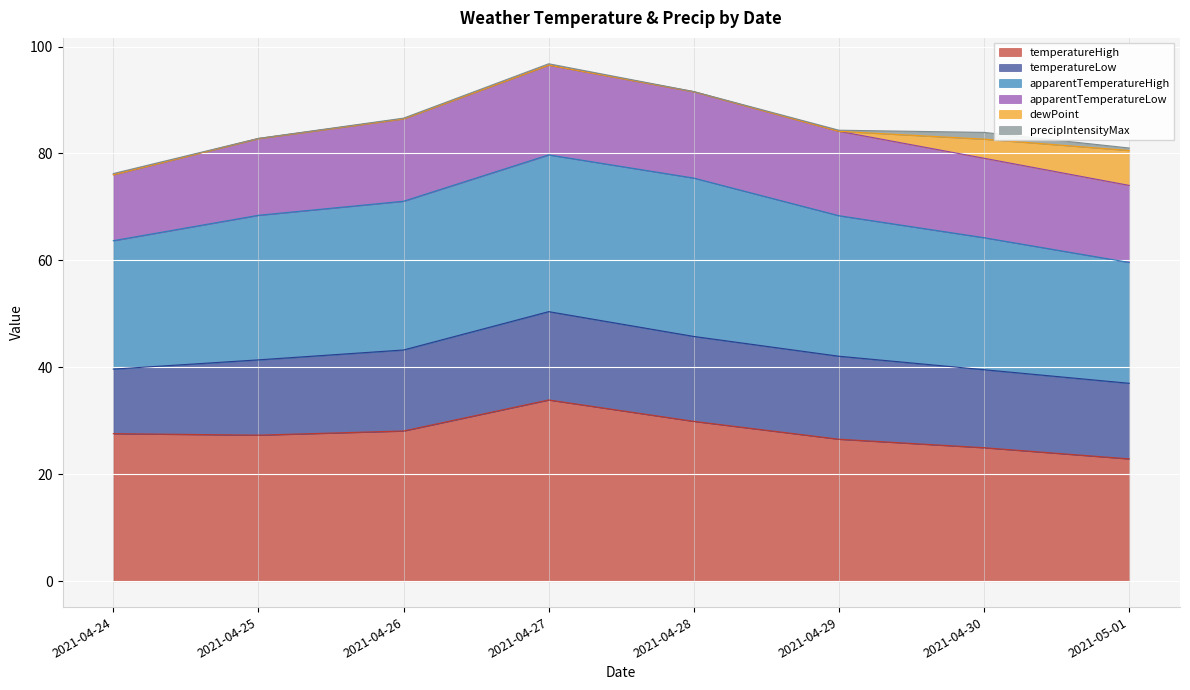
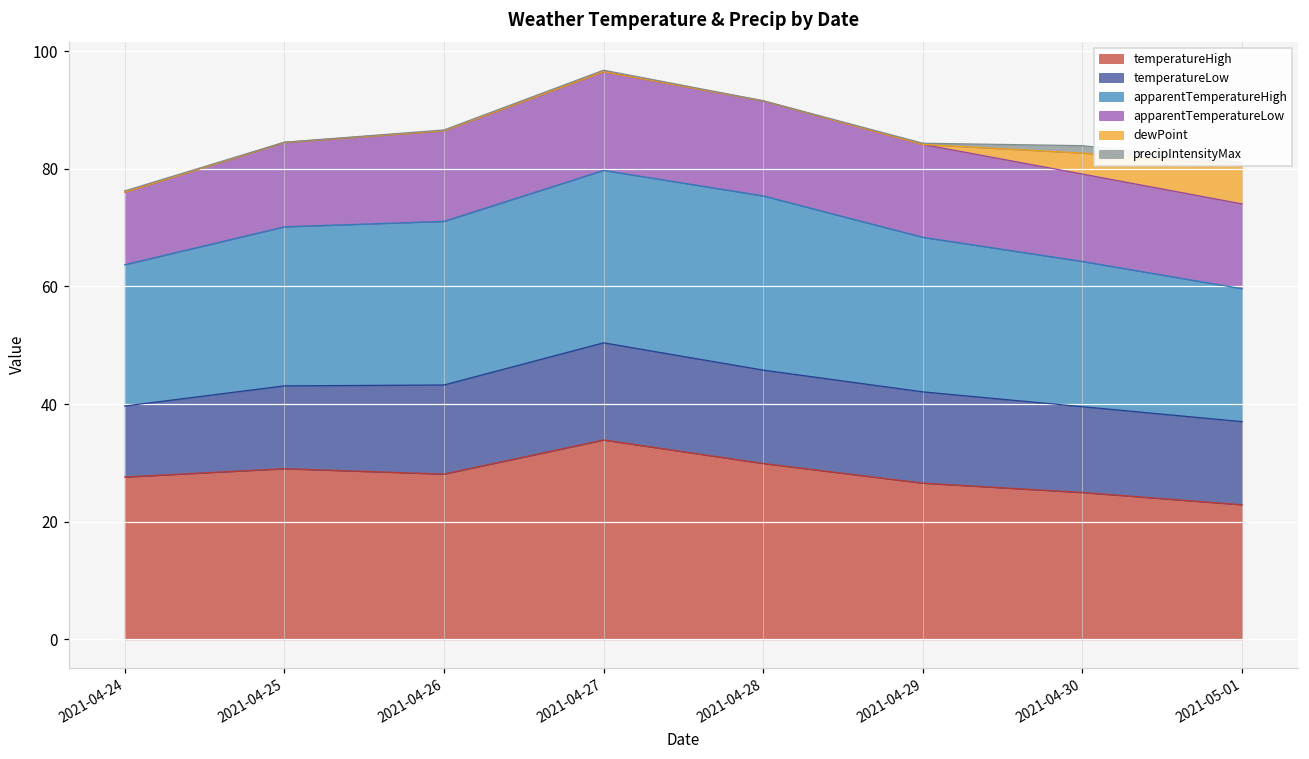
temperatureHigh, 2021-04-25: 27 -> 29
